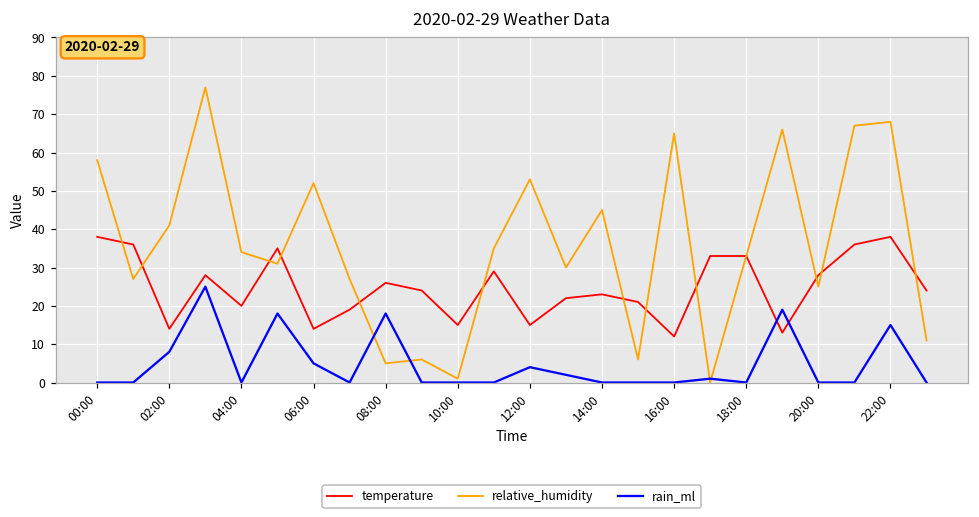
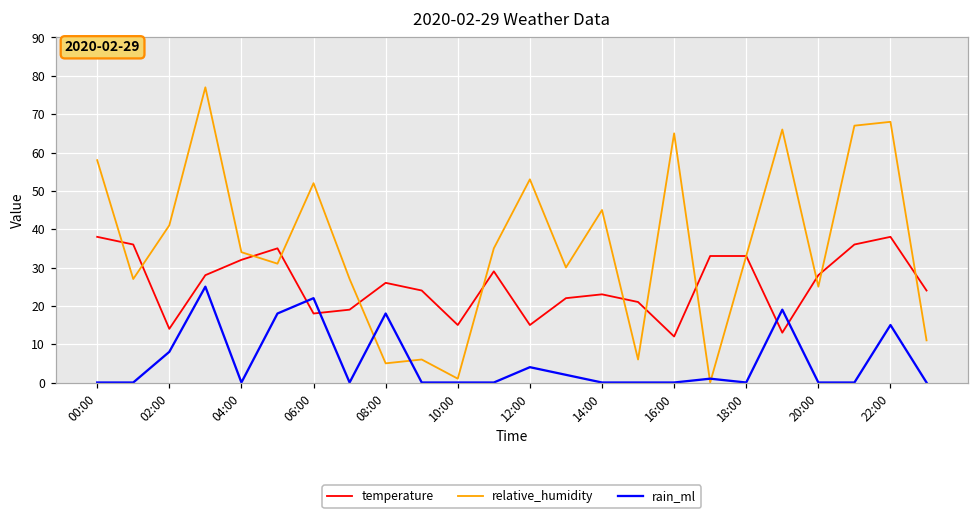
temperature, 04:00: 20 -> 32
temperature, 06:00: 14 -> 18
rain_ml, 06:00: 5 -> 22
